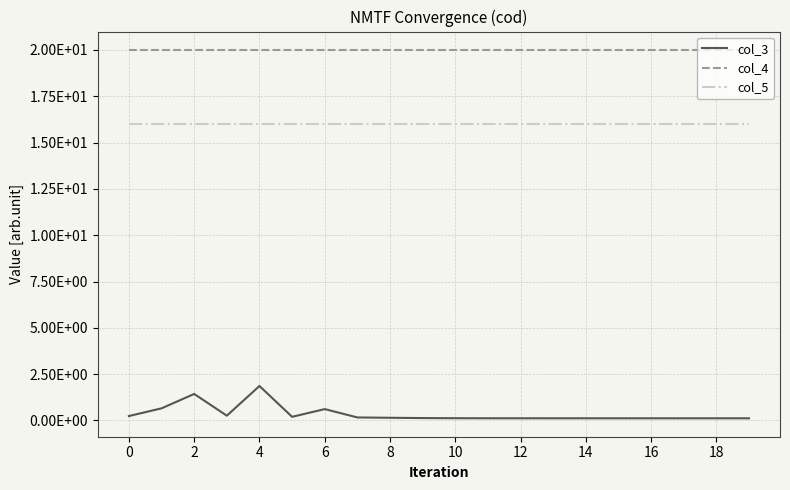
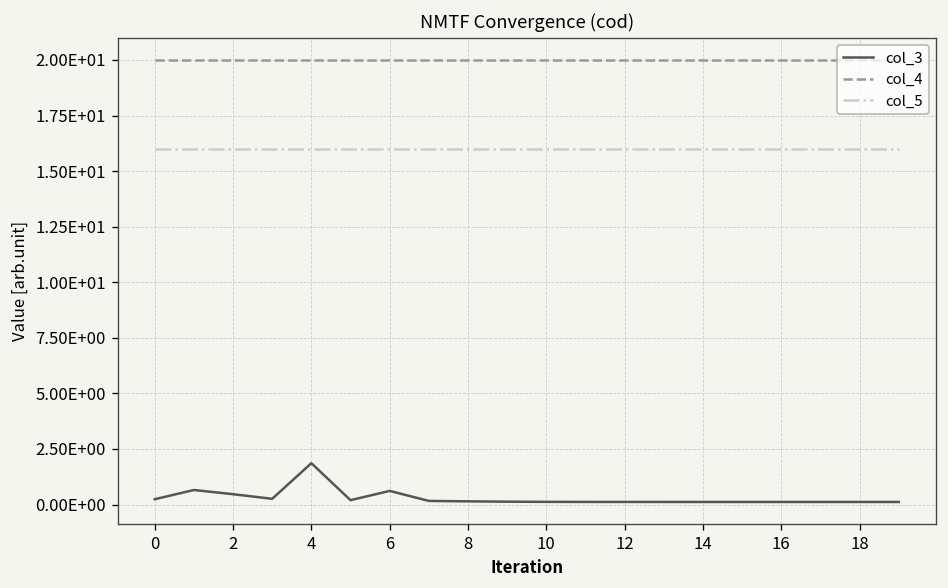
col_3, 2: 1.4 -> 0.5
